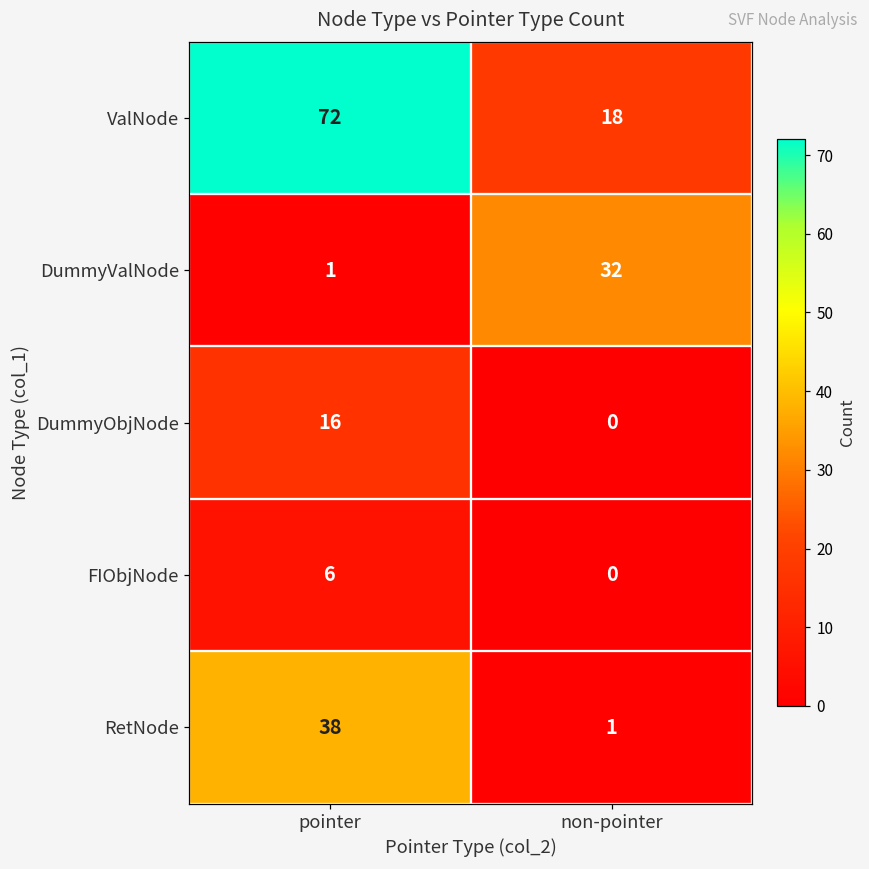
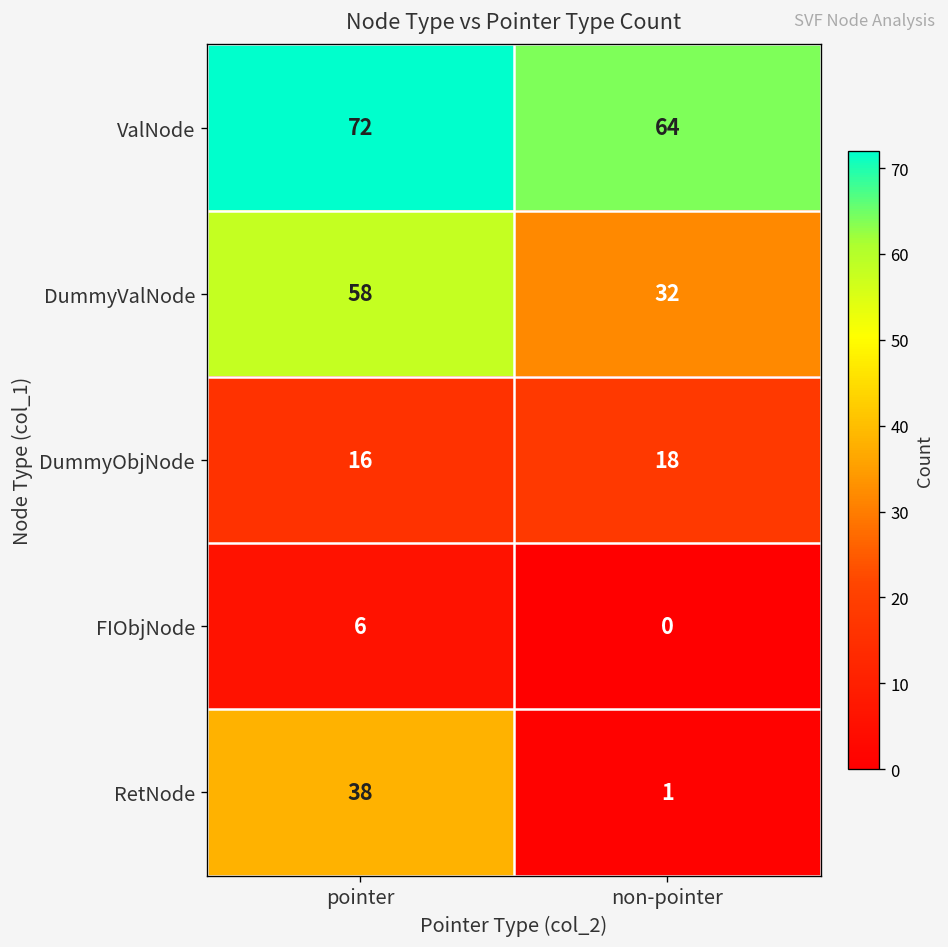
ValNode, non-pointer: 18 -> 64
DummyValNode, pointer: 1 -> 58
DummyObjNode, non-pointer: 0 -> 18
